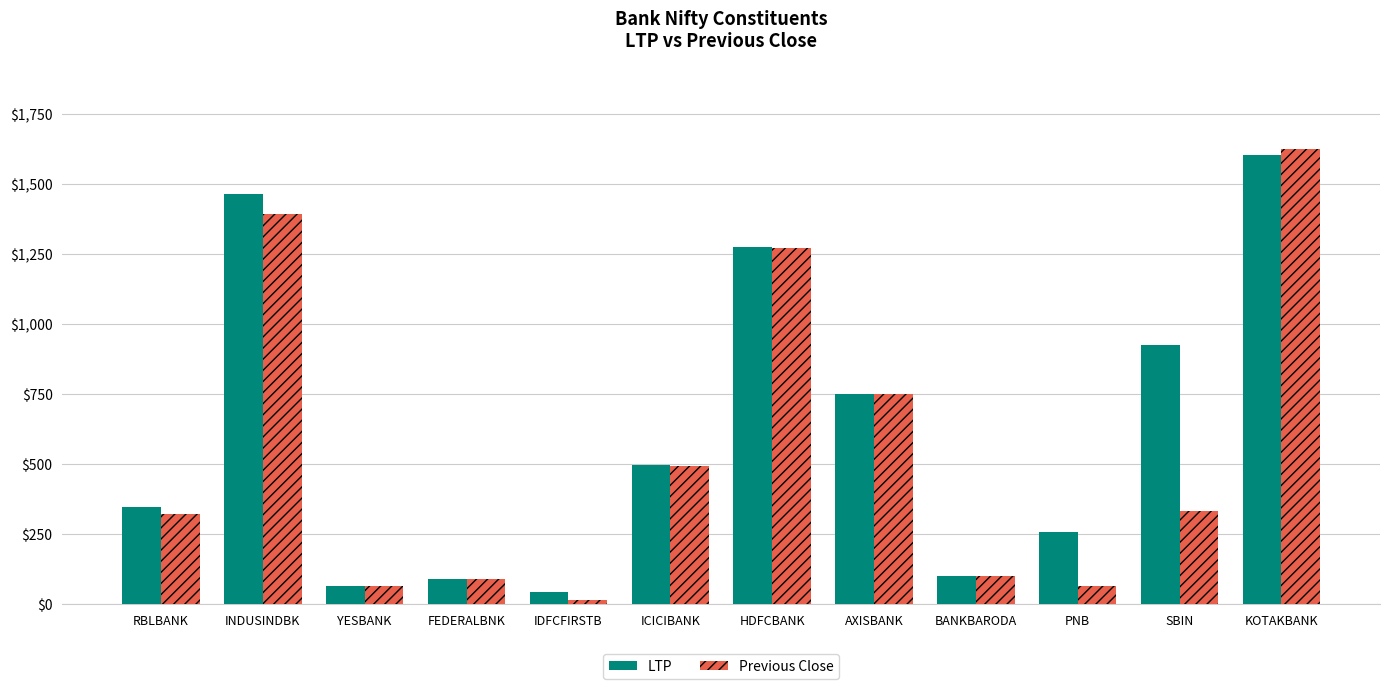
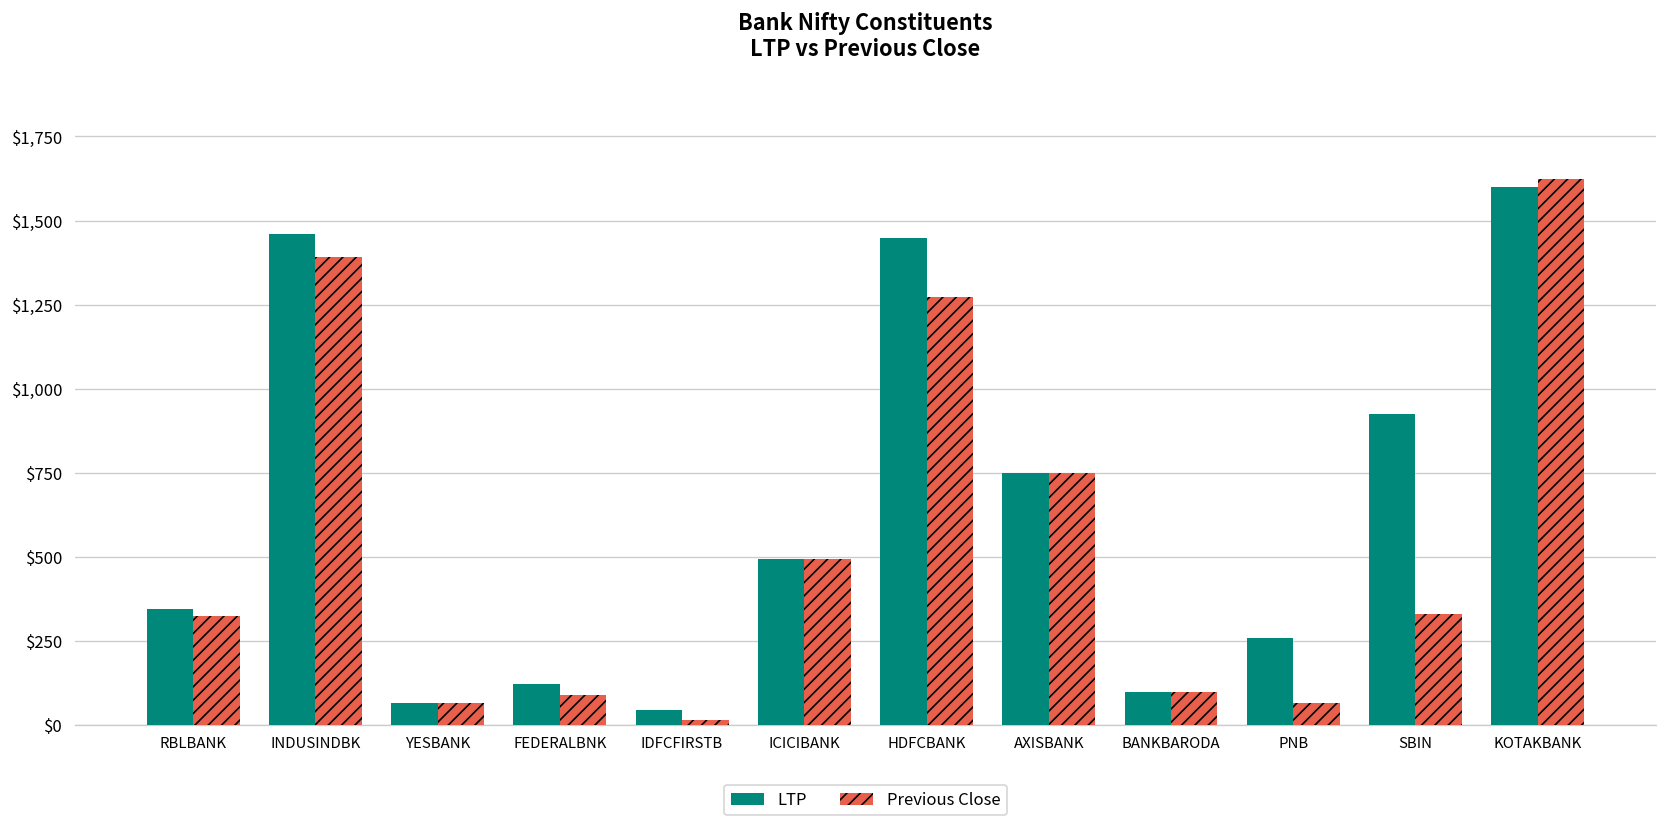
LTP, FEDERALBNK: $90 -> $120
LTP, HDFCBANK: $1,280 -> $1,450
